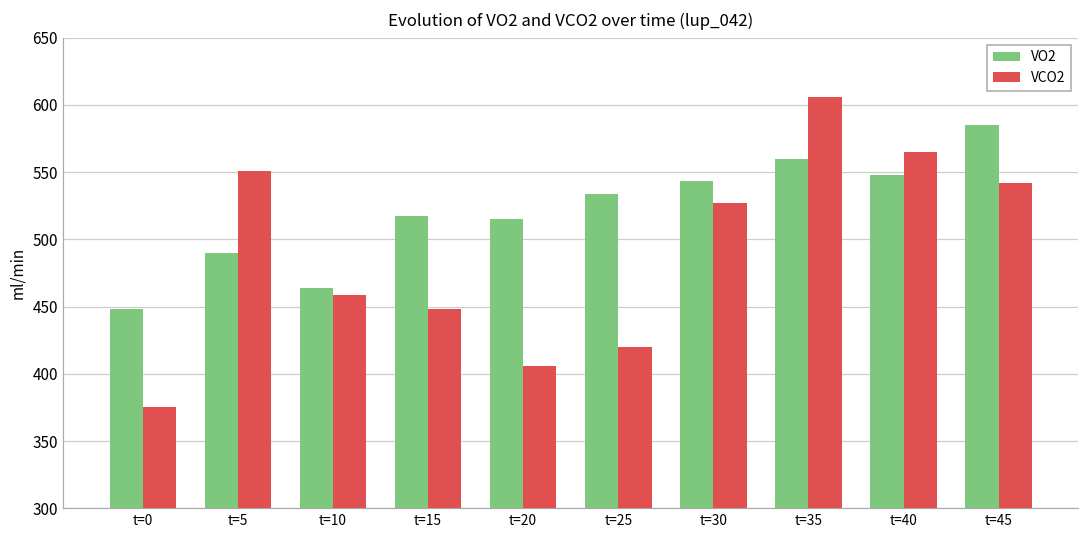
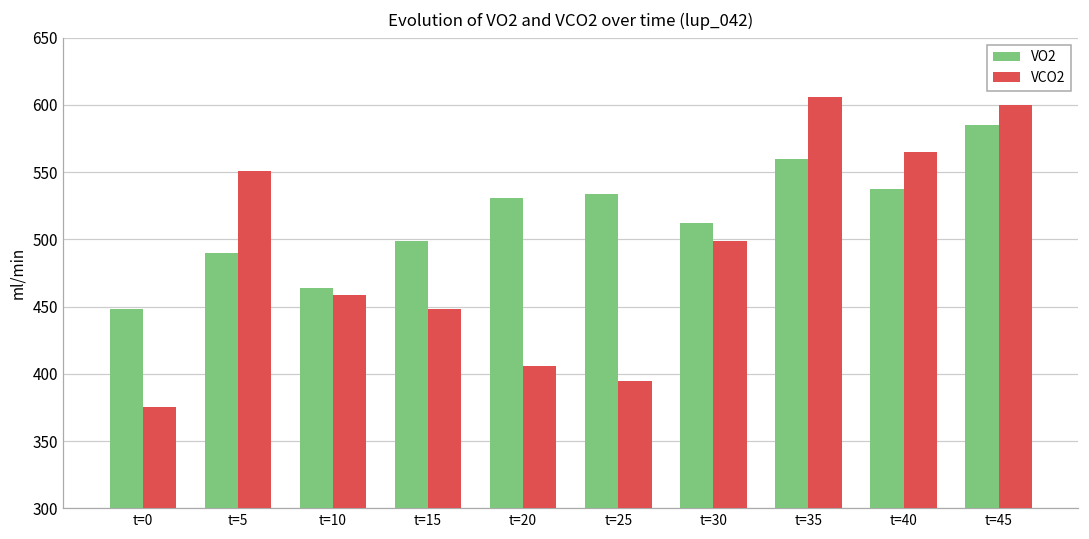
VO2, t=15: 517 -> 499
VO2, t=20: 515 -> 531
VCO2, t=25: 420 -> 395
VO2, t=30: 544 -> 512
VCO2, t=30: 527 -> 499
VO2, t=40: 548 -> 537
VCO2, t=45: 542 -> 600
